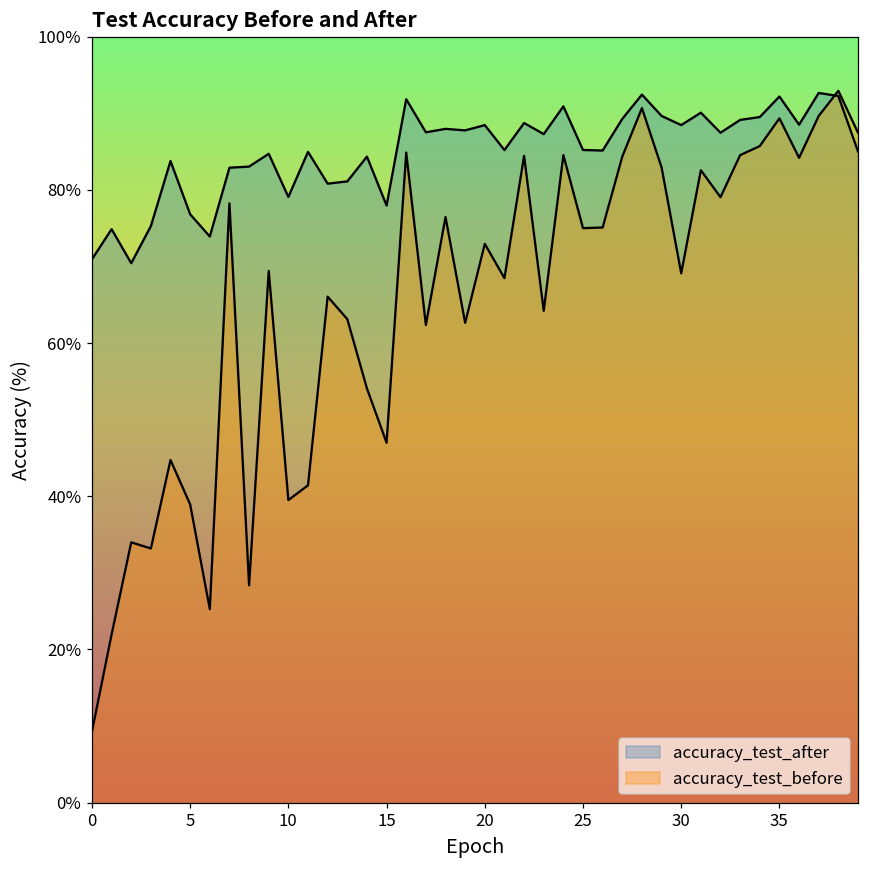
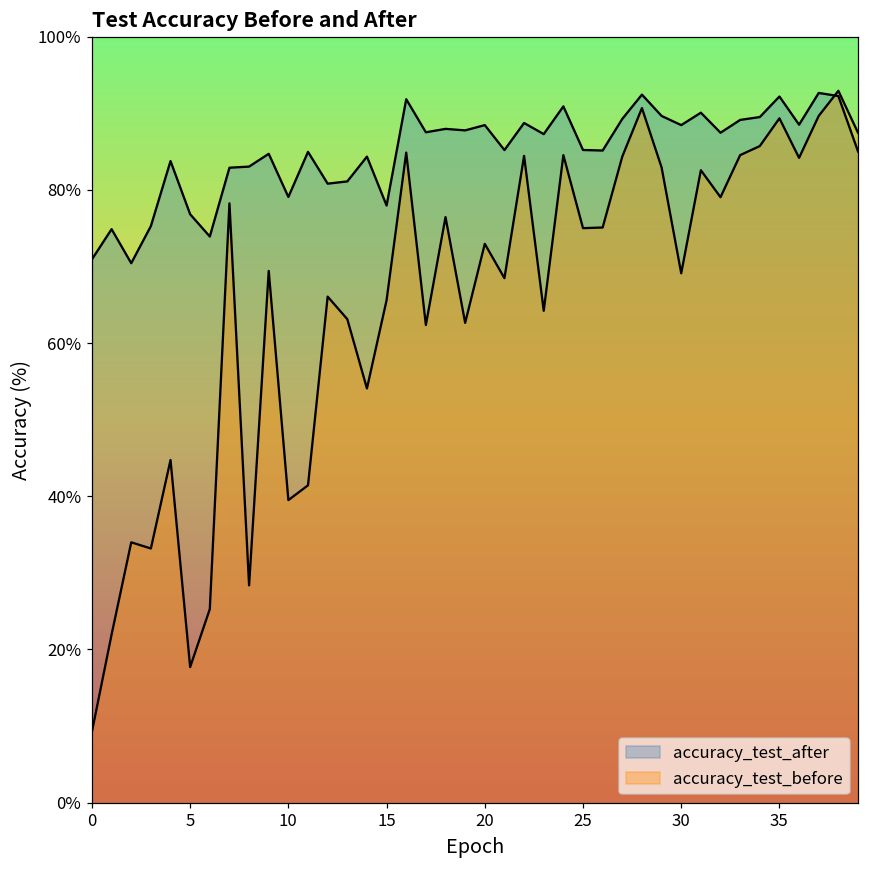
accuracy_test_before, 5: 39% -> 18%
accuracy_test_before, 15: 47% -> 66%
